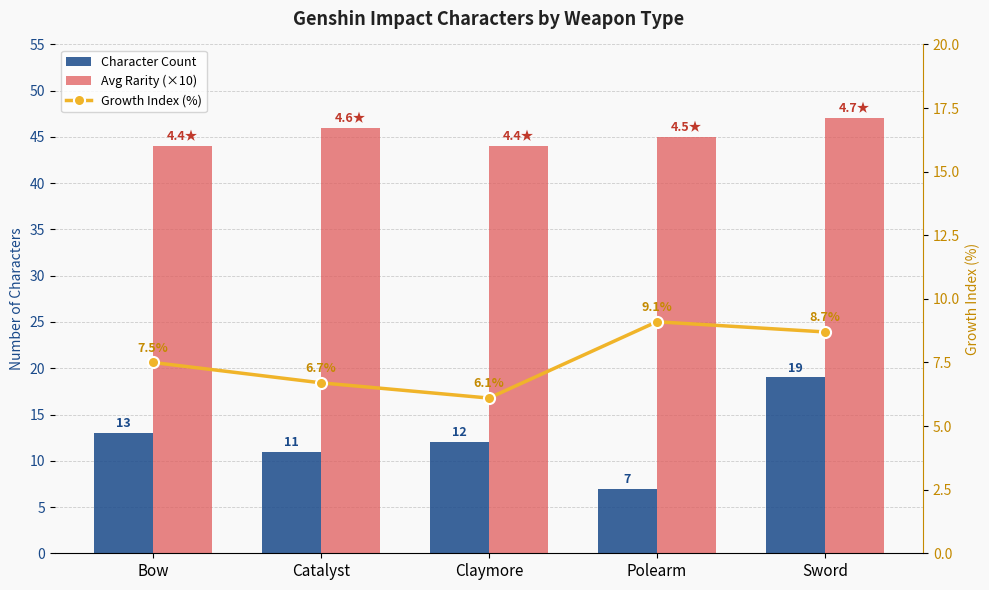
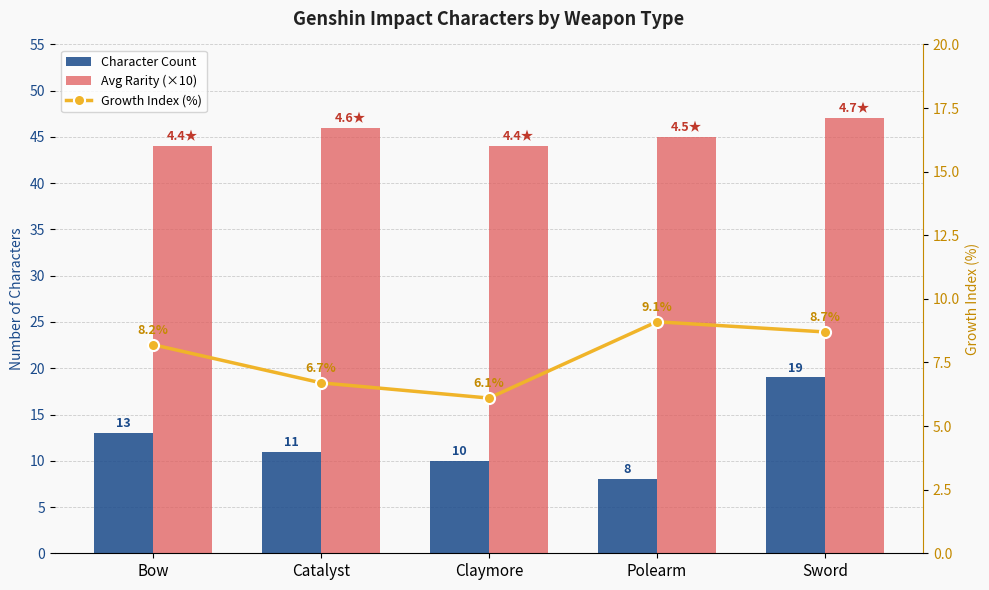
Character Count, Claymore: 12 -> 10
Character Count, Polearm: 7 -> 8
Growth Index (%), Bow: 7.5% -> 8.2%
